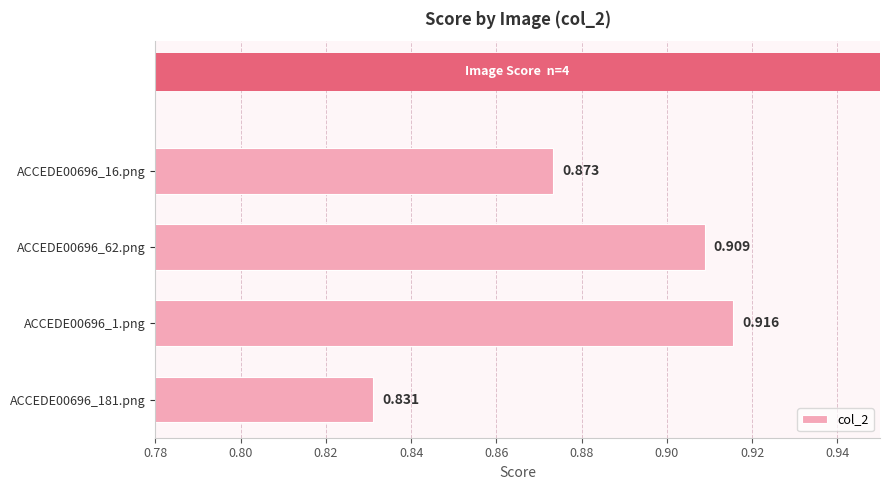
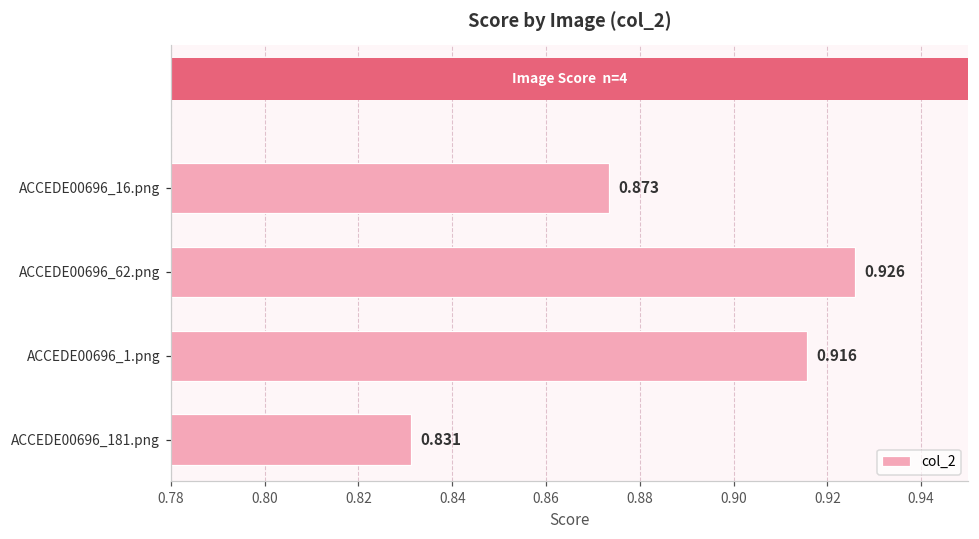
col_2, ACCEDE00696_62.png: 0.909 -> 0.926
